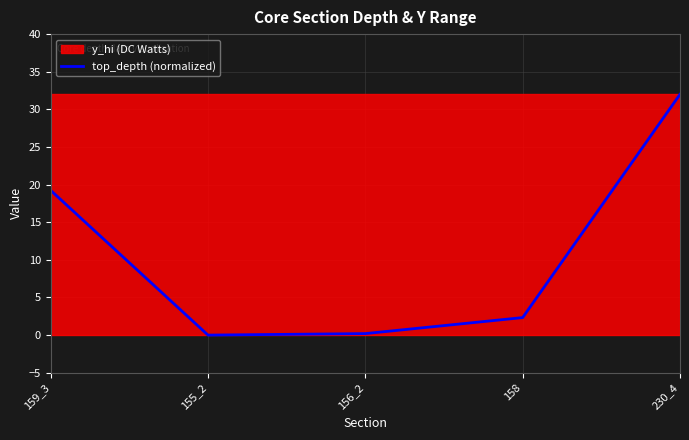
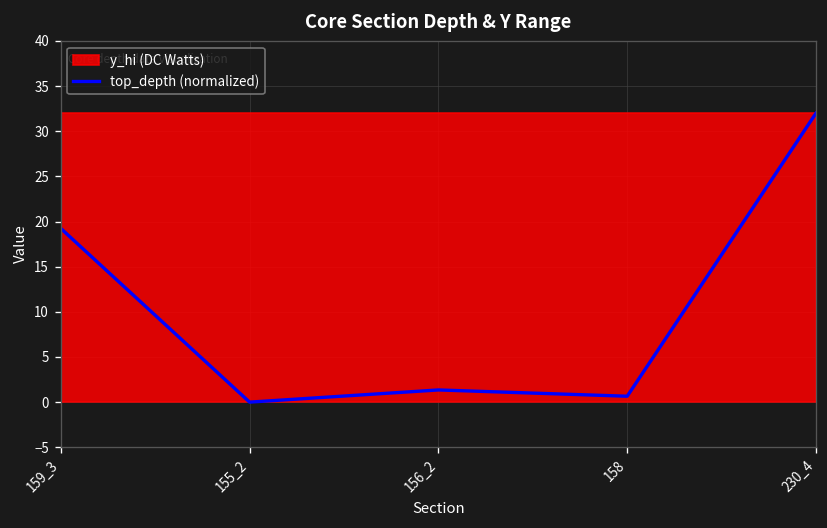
top_depth (normalized), 156_2: 0 -> 1
top_depth (normalized), 158: 2 -> 1
